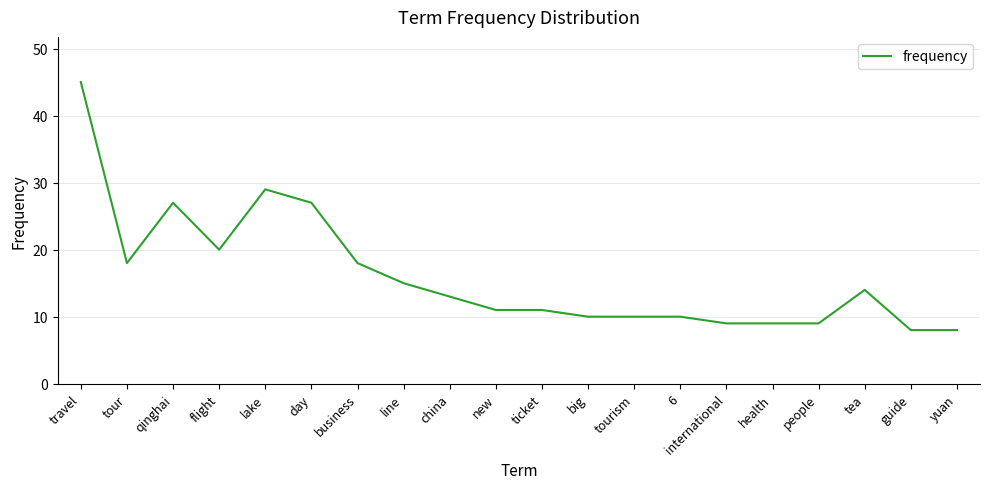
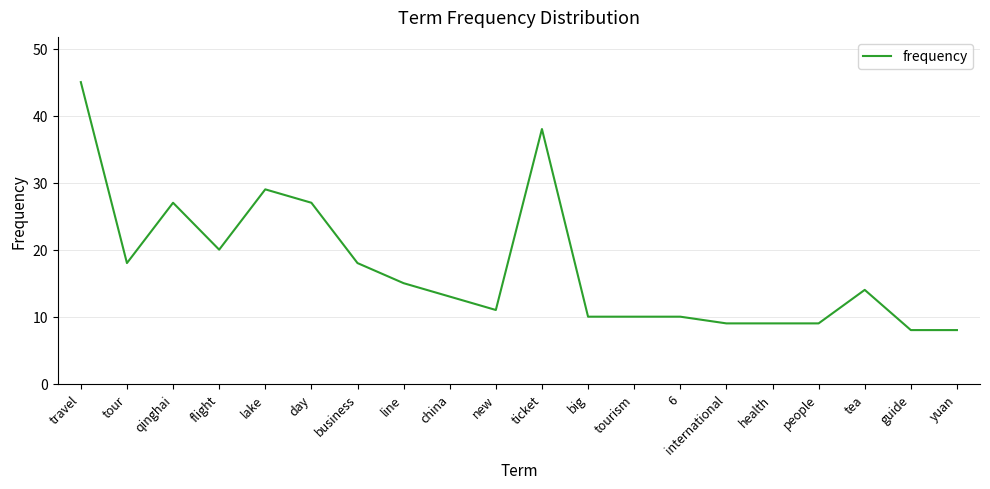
ticket: 11 -> 38
